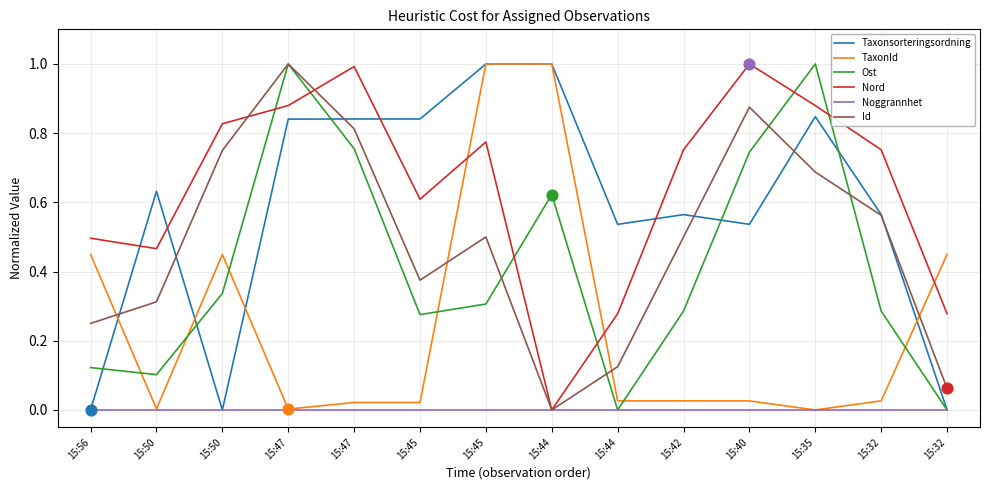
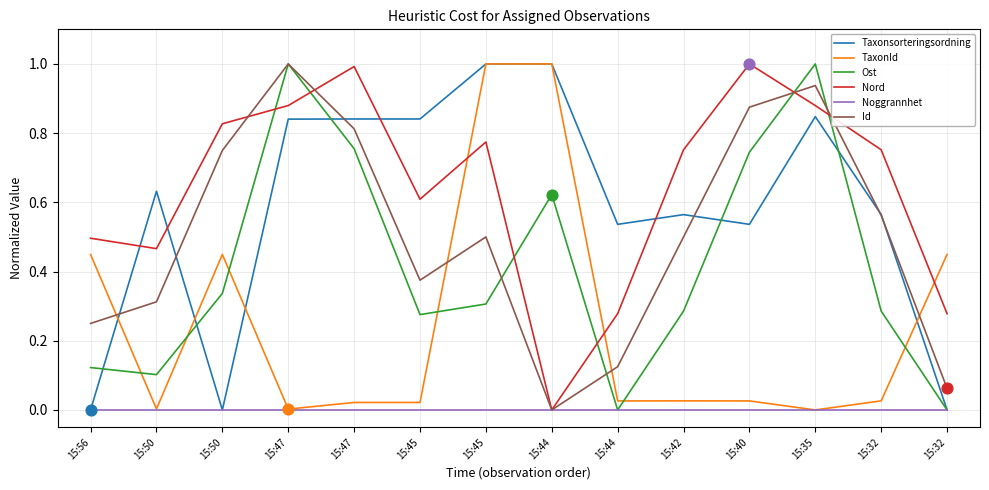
Id, 15:35: 0.69 -> 0.94
